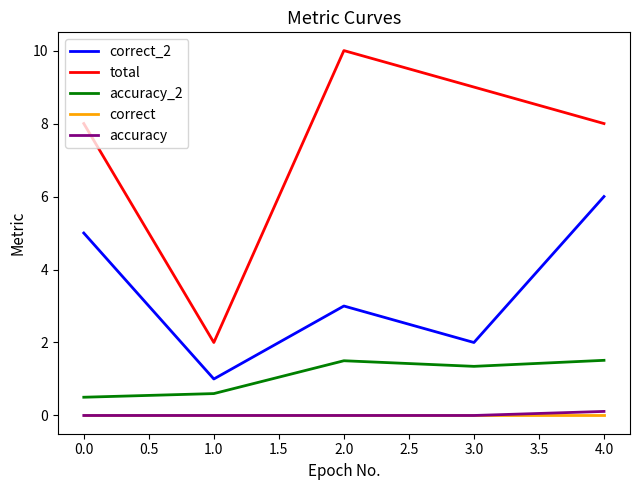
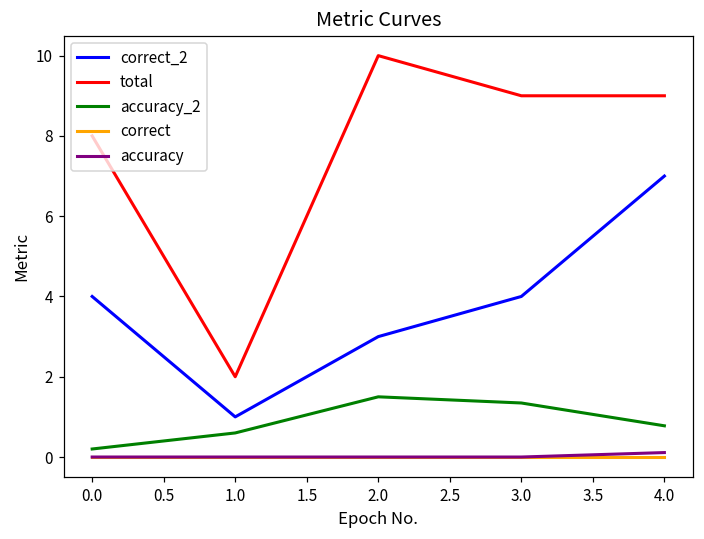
correct_2, 0.0: 5 -> 4
accuracy_2, 0.0: 0.5 -> 0.2
correct_2, 3.0: 2 -> 4
correct_2, 4.0: 6 -> 7
total, 4.0: 8 -> 9
accuracy_2, 4.0: 1.5 -> 0.8
